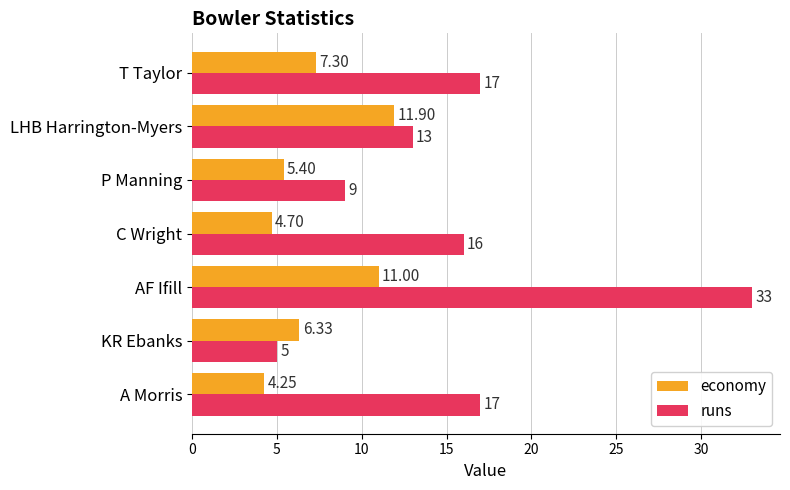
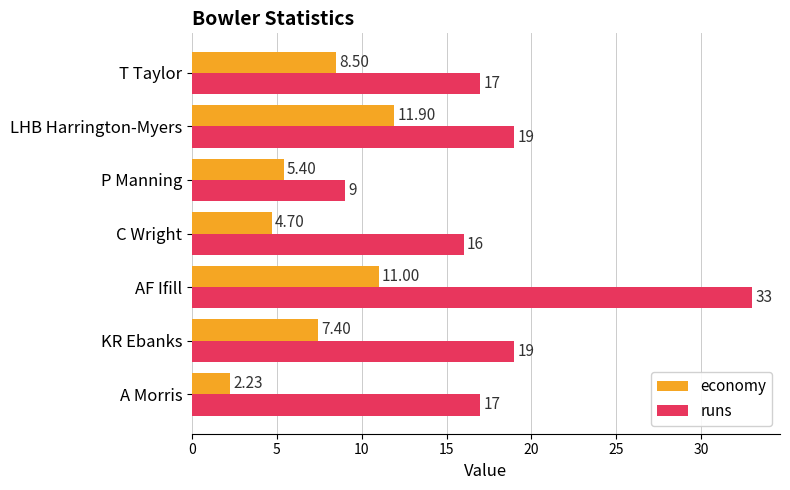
economy, T Taylor: 7.30 -> 8.50
runs, LHB Harrington-Myers: 13 -> 19
economy, KR Ebanks: 6.33 -> 7.40
runs, KR Ebanks: 5 -> 19
economy, A Morris: 4.25 -> 2.23
